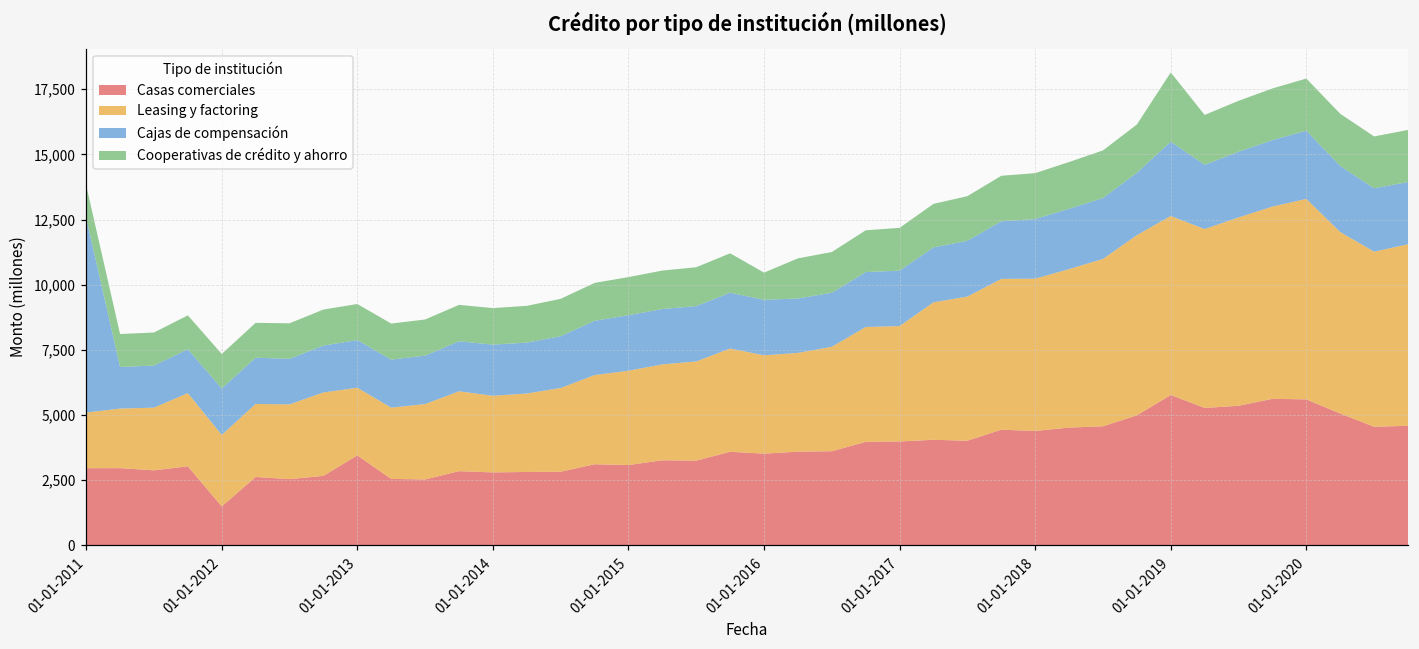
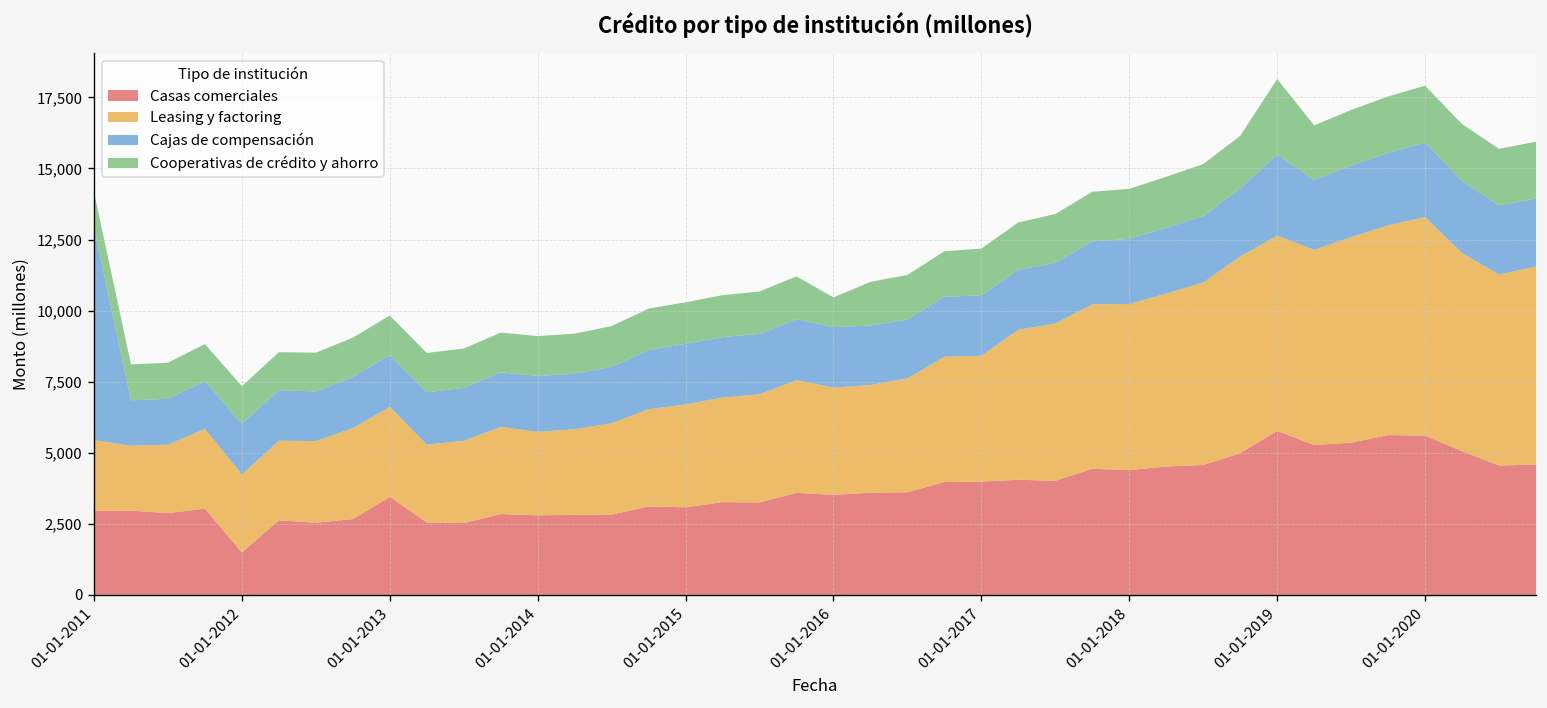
Leasing y factoring, 01-01-2011: 2,100 -> 2,500
Leasing y factoring, 01-01-2013: 2,600 -> 3,200
